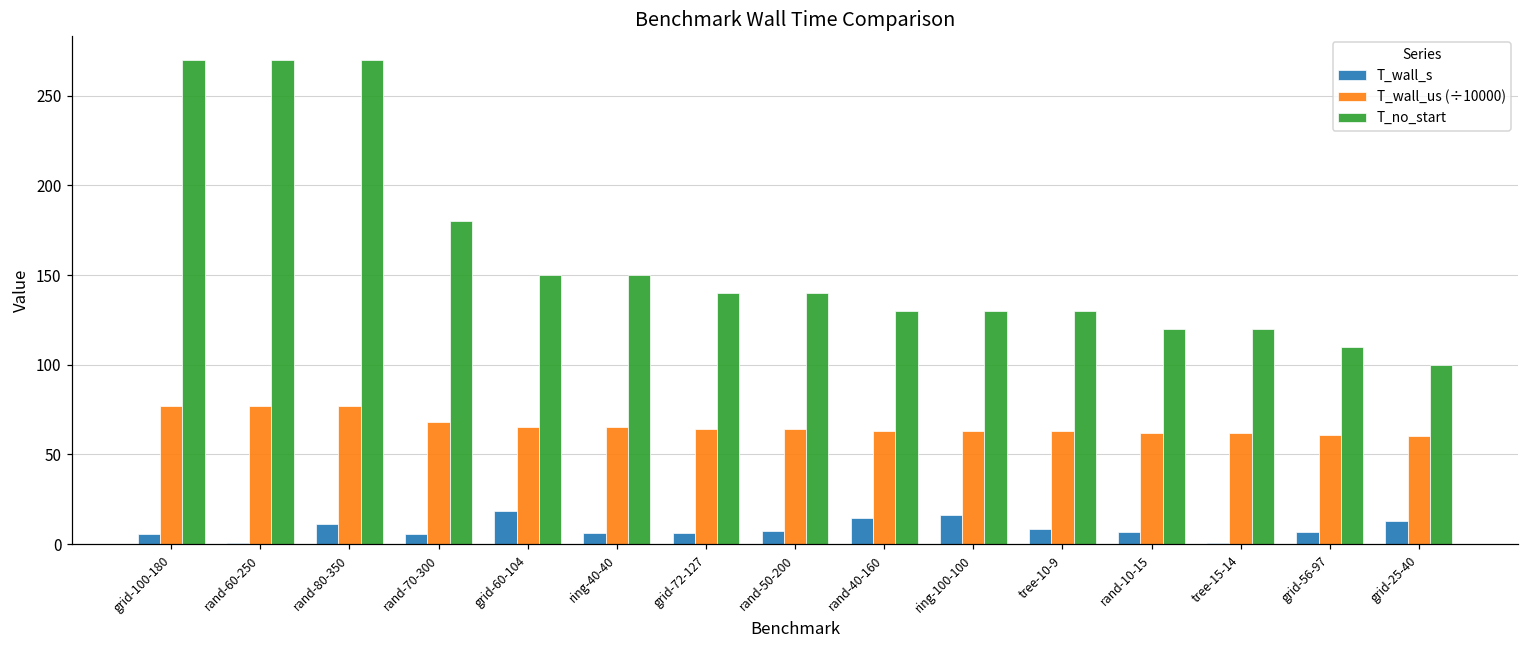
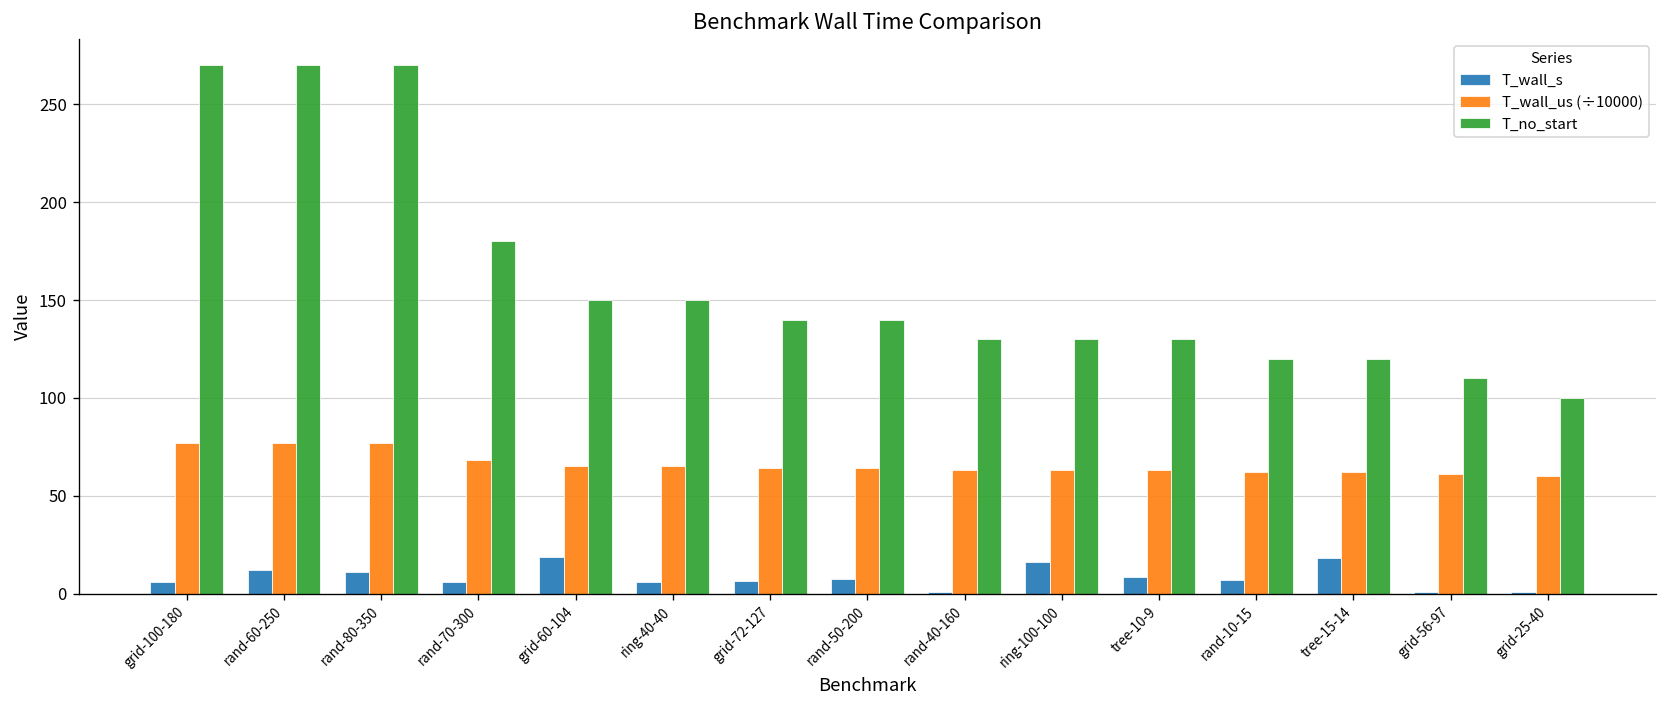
T_wall_s, rand-60-250: 1 -> 12
T_wall_s, rand-40-160: 15 -> 1
T_wall_s, tree-15-14: 1 -> 18
T_wall_s, grid-56-97: 7 -> 1
T_wall_s, grid-25-40: 13 -> 1
